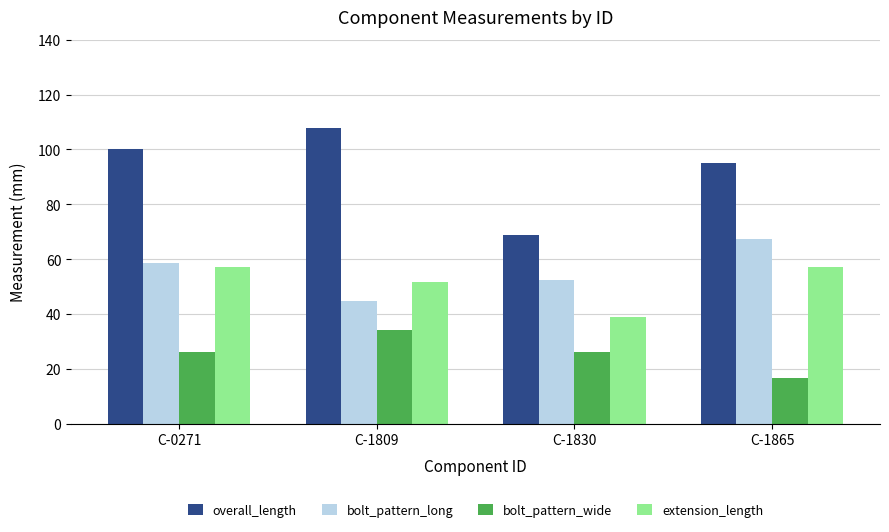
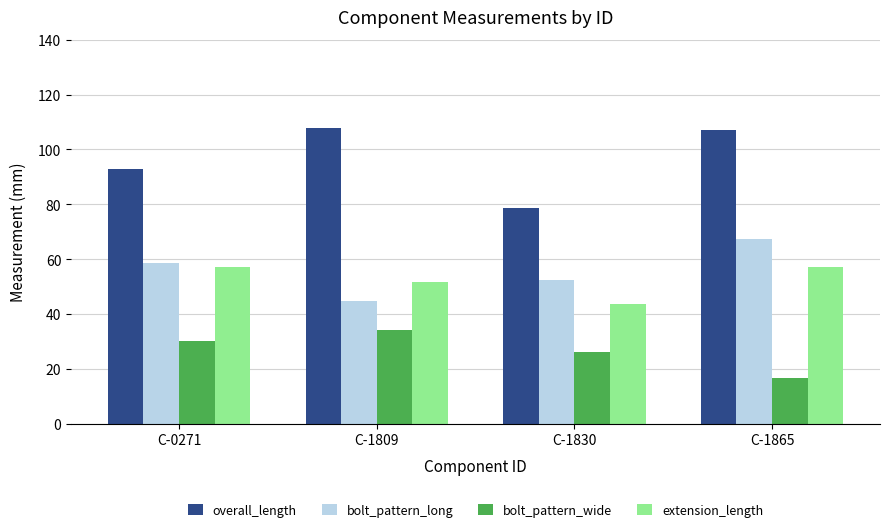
overall_length, C-0271: 100 -> 93
bolt_pattern_wide, C-0271: 26 -> 30
overall_length, C-1830: 69 -> 79
extension_length, C-1830: 39 -> 44
overall_length, C-1865: 95 -> 107
